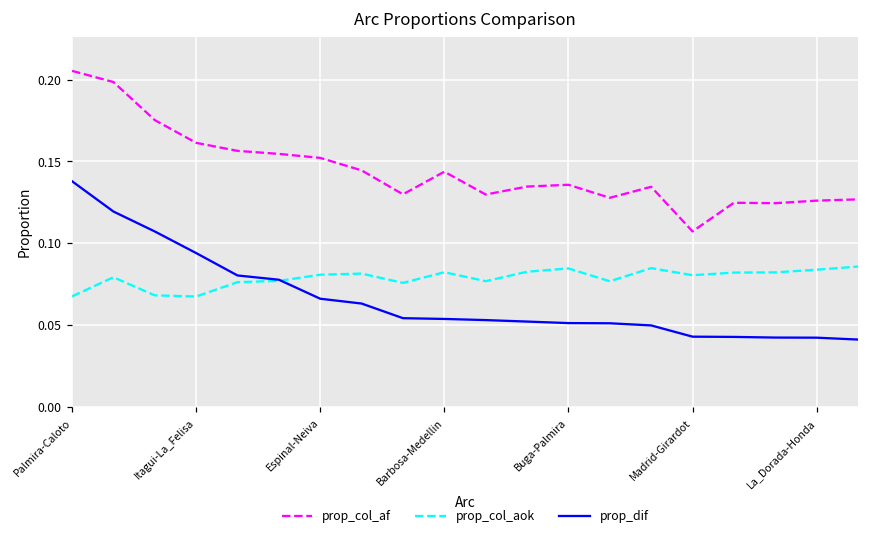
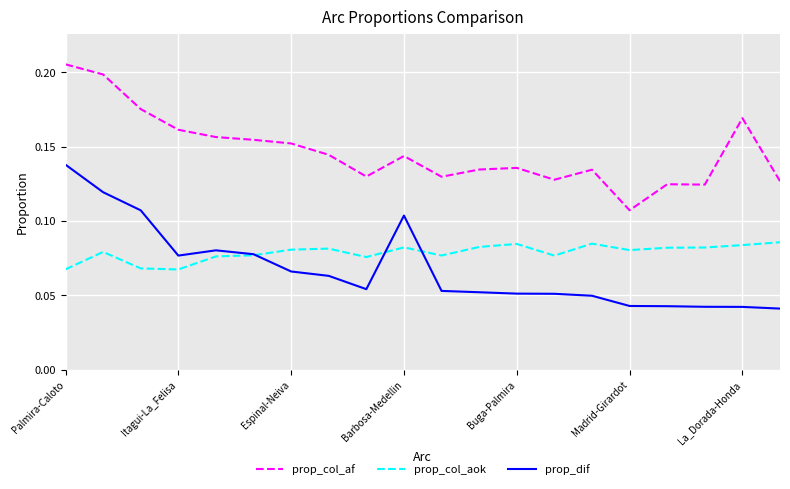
prop_dif, Itagui-La_Felisa: 0.094 -> 0.077
prop_dif, Barbosa-Medellin: 0.054 -> 0.104
prop_col_af, La_Dorada-Honda: 0.126 -> 0.169
